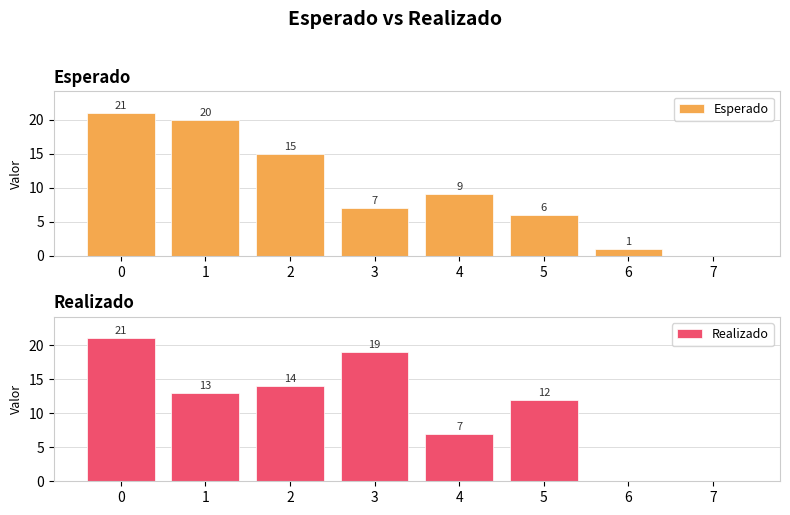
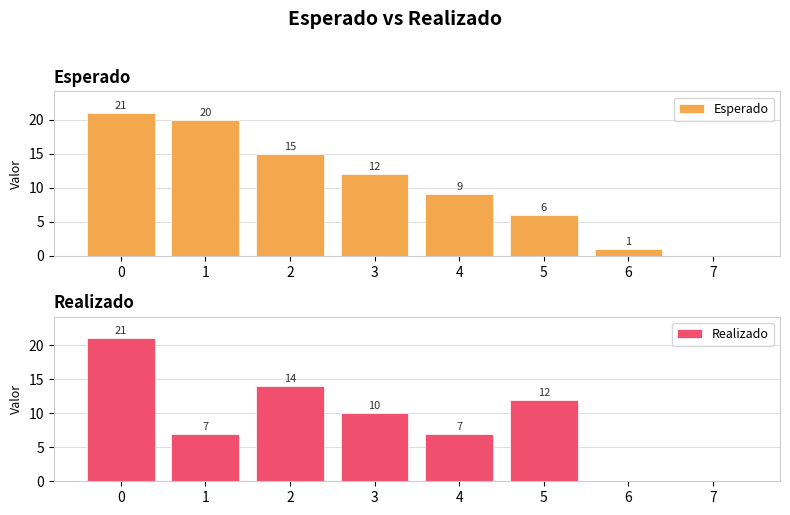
Esperado, 3: 7 -> 12
Realizado, 1: 13 -> 7
Realizado, 3: 19 -> 10
